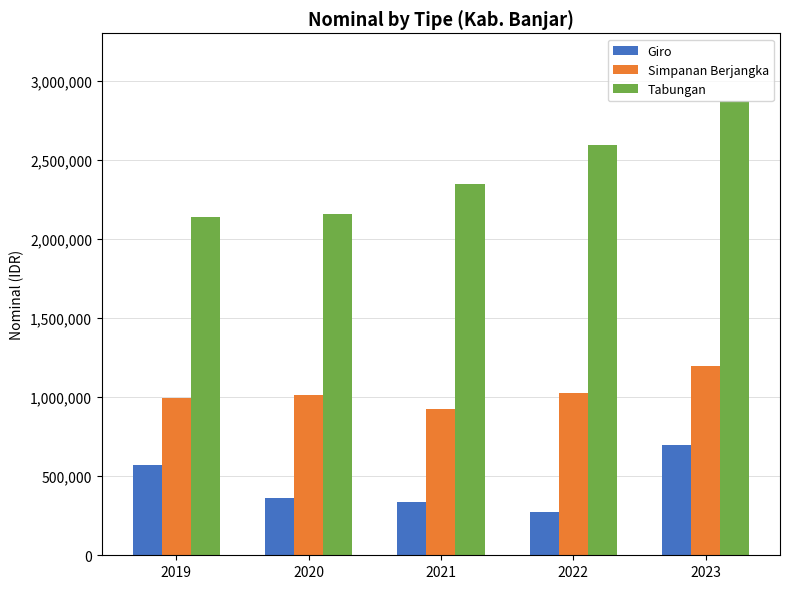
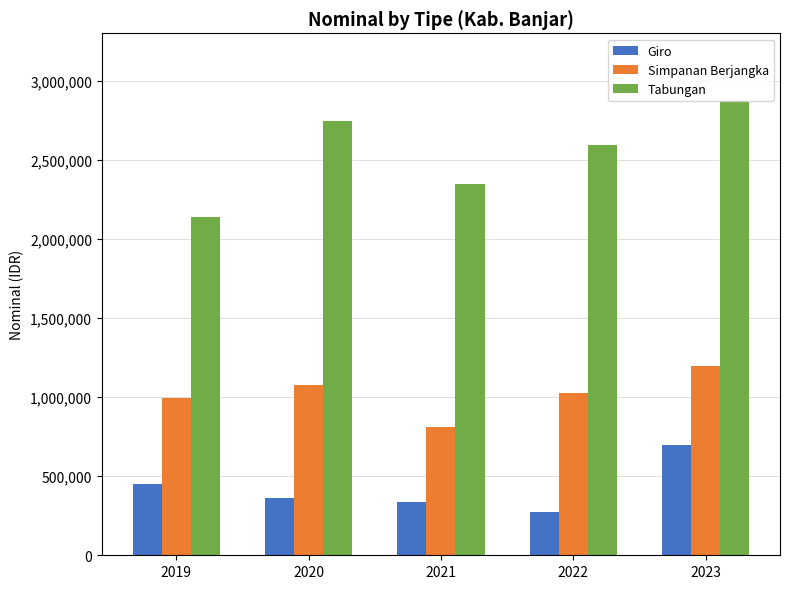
Giro, 2019: 570,000 -> 450,000
Simpanan Berjangka, 2020: 1,010,000 -> 1,080,000
Tabungan, 2020: 2,160,000 -> 2,740,000
Simpanan Berjangka, 2021: 930,000 -> 810,000
